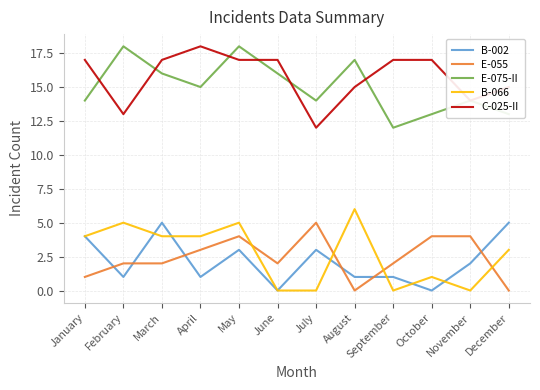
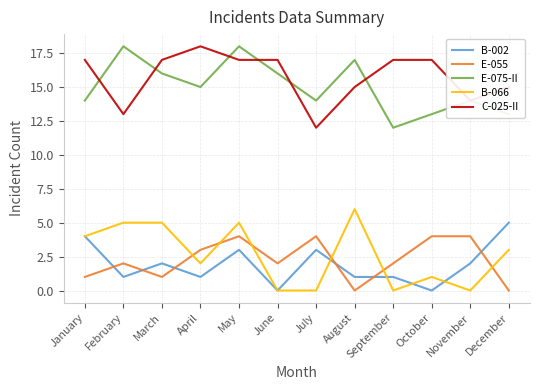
B-002, March: 5 -> 2
E-055, March: 2 -> 1
B-066, March: 4 -> 5
B-066, April: 4 -> 2
E-055, July: 5 -> 4
